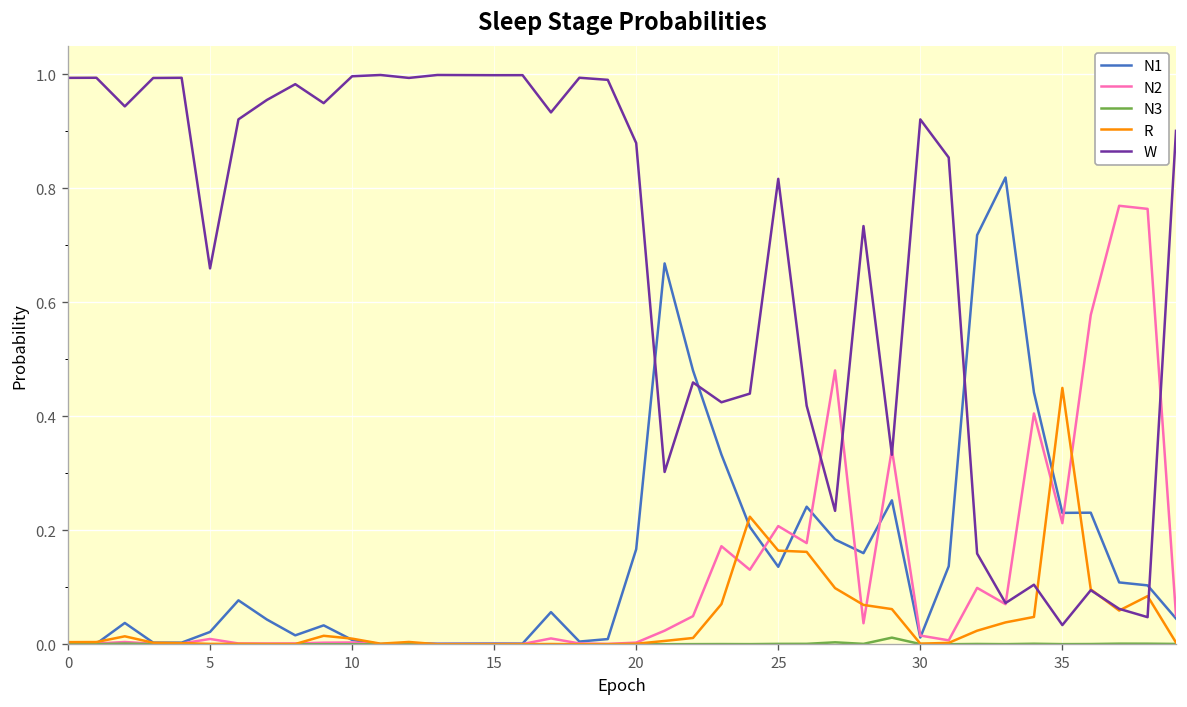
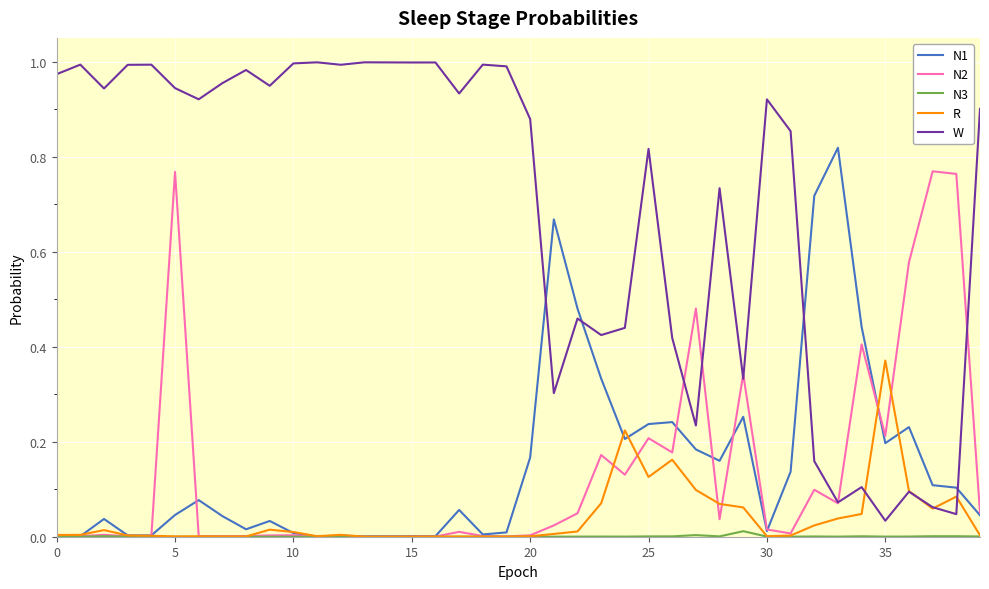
W, 0: 0.99 -> 0.97
N1, 5: 0.02 -> 0.05
N2, 5: 0.01 -> 0.77
W, 5: 0.66 -> 0.94
N1, 25: 0.14 -> 0.24
R, 25: 0.16 -> 0.13
N1, 35: 0.23 -> 0.20
R, 35: 0.45 -> 0.37
